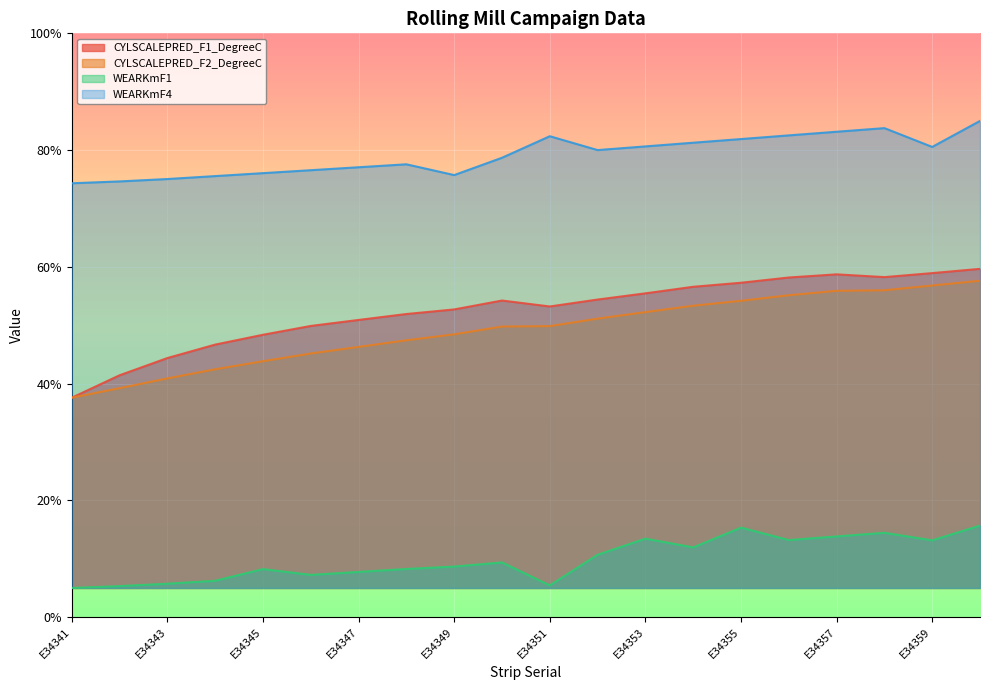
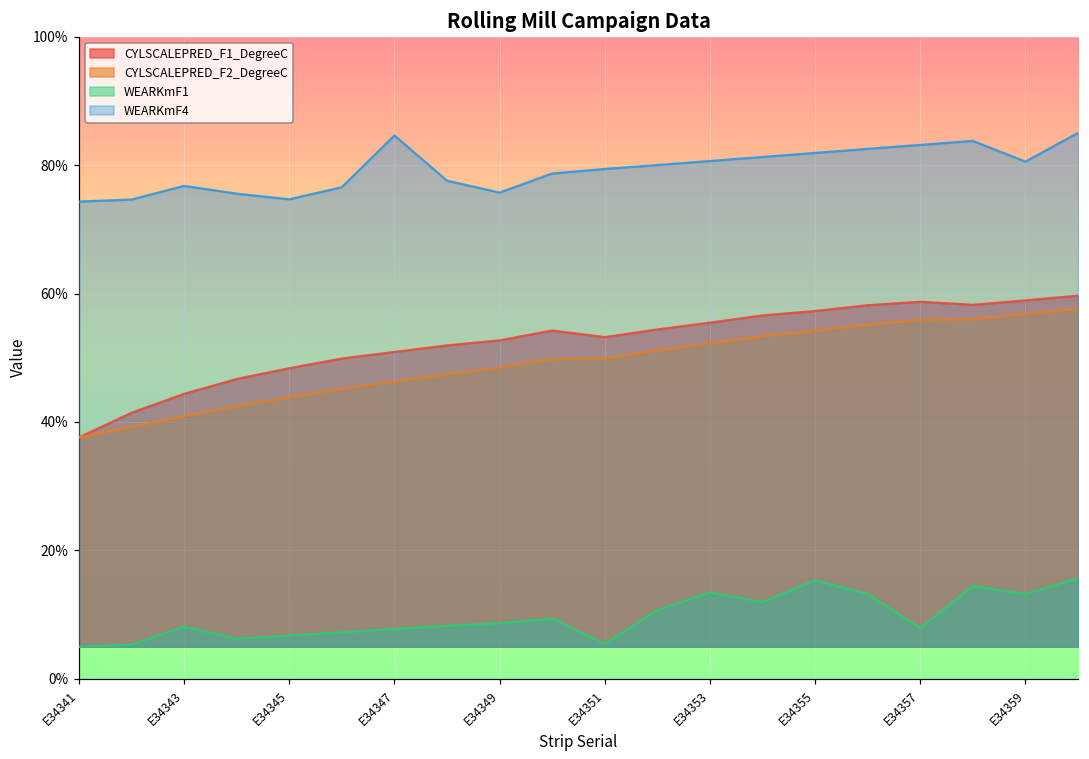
WEARKmF1, E34343: 6% -> 8%
WEARKmF4, E34343: 75% -> 77%
WEARKmF1, E34345: 8% -> 7%
WEARKmF4, E34345: 76% -> 75%
WEARKmF4, E34347: 77% -> 85%
WEARKmF4, E34351: 82% -> 79%
WEARKmF1, E34357: 14% -> 8%
